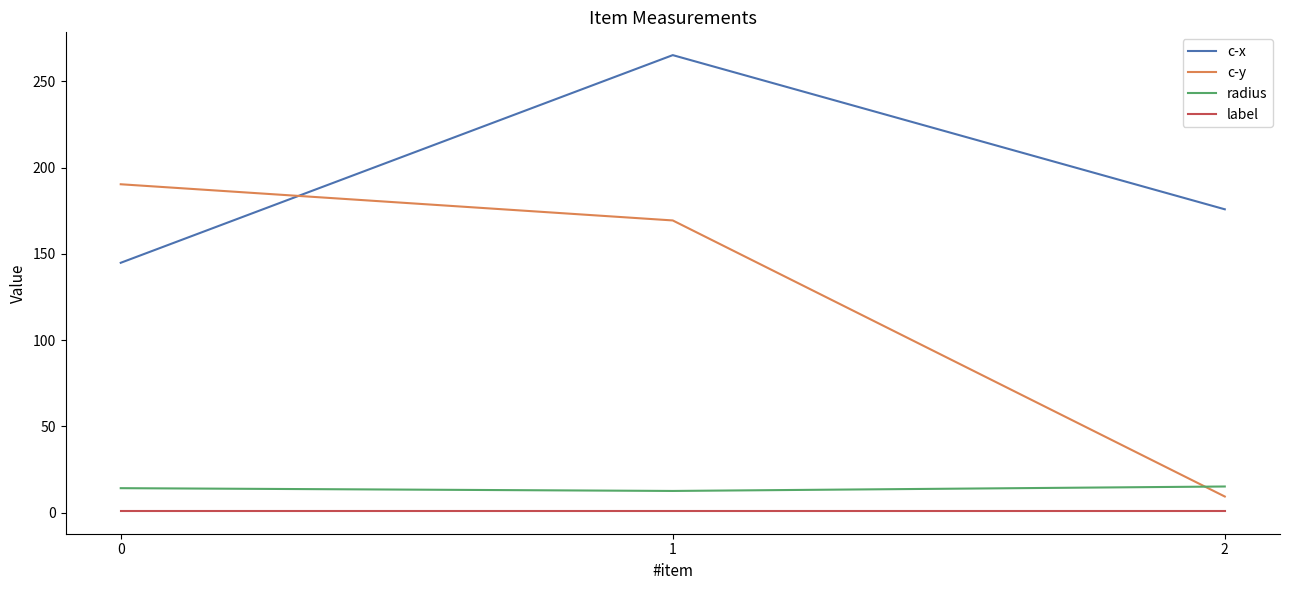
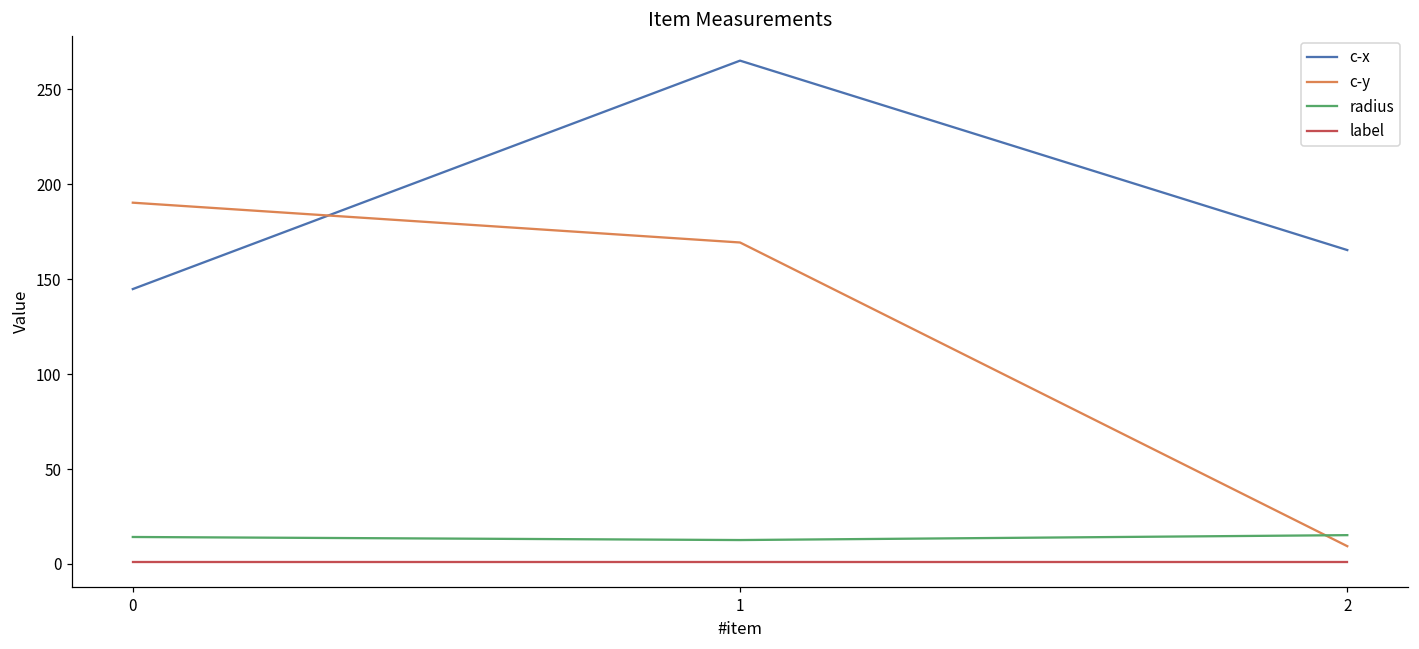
c-x, 2: 176 -> 165
